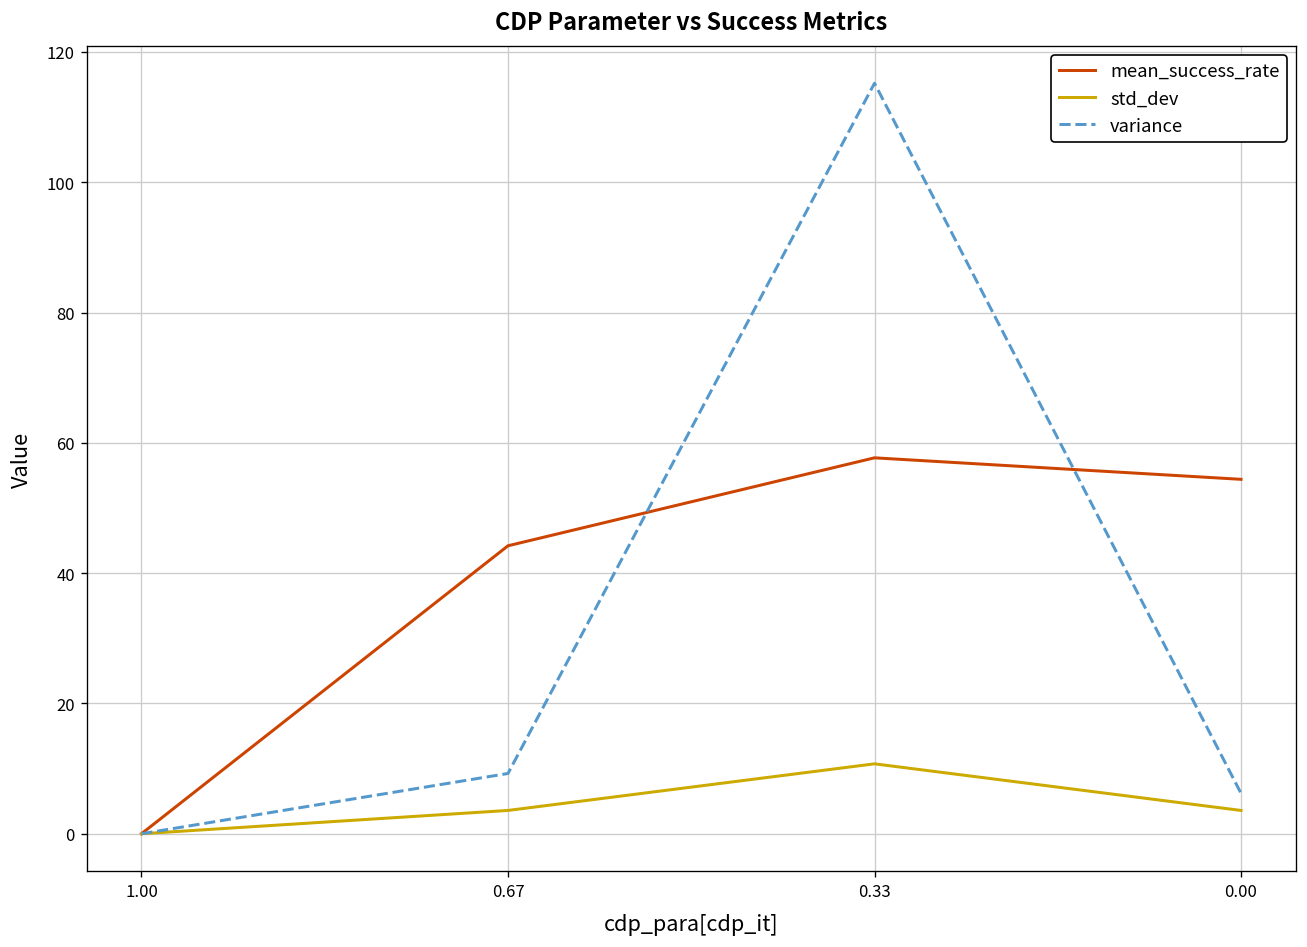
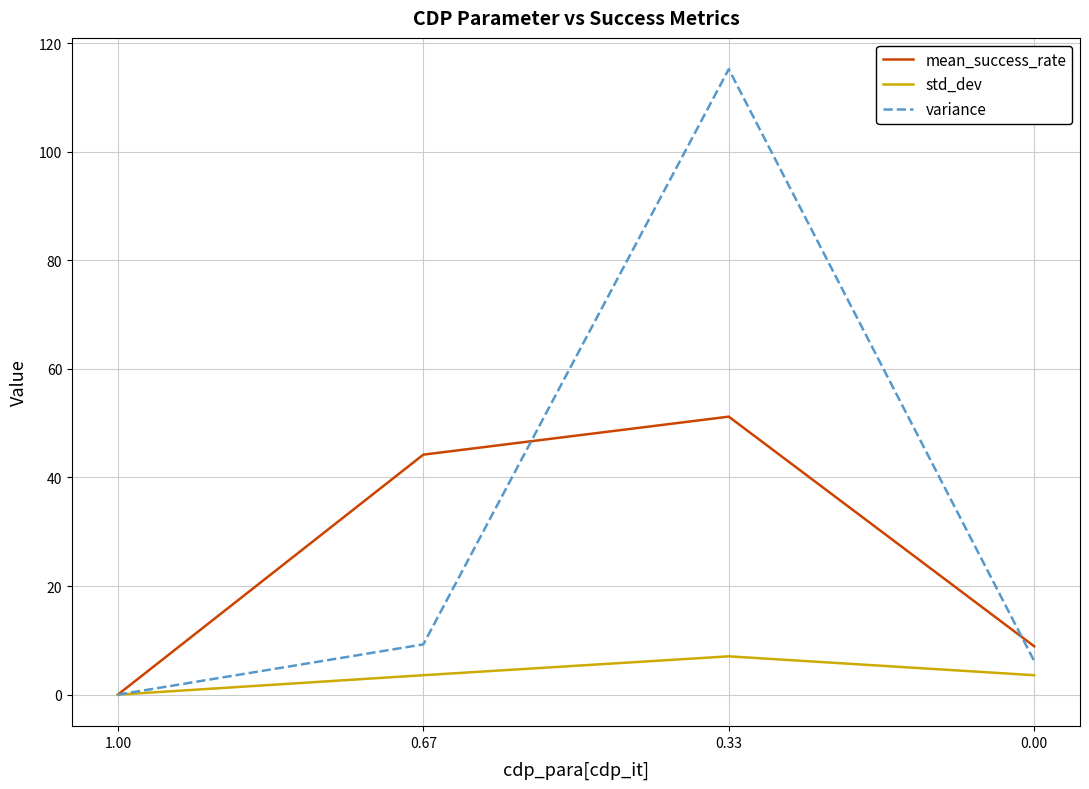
mean_success_rate, 0.33: 58 -> 51
std_dev, 0.33: 11 -> 7
mean_success_rate, 0.00: 54 -> 9
